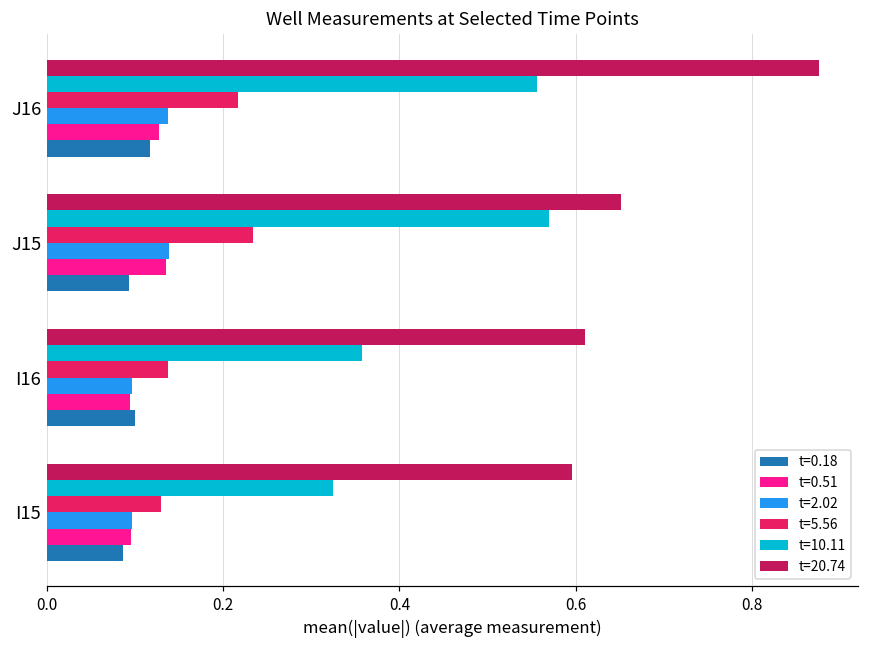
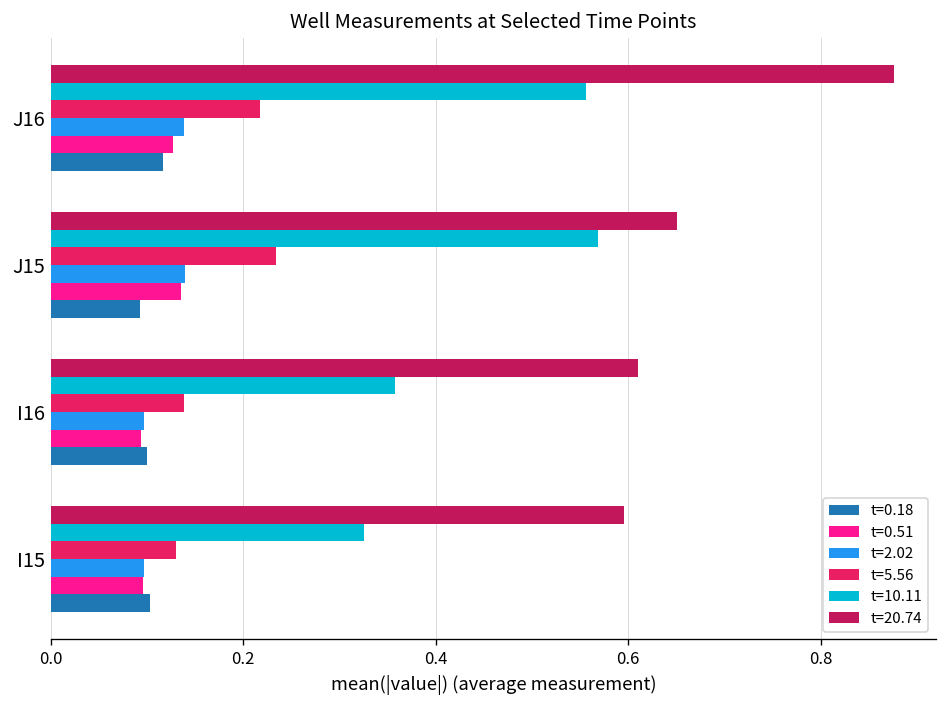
t=0.18, I15: 0.09 -> 0.10
